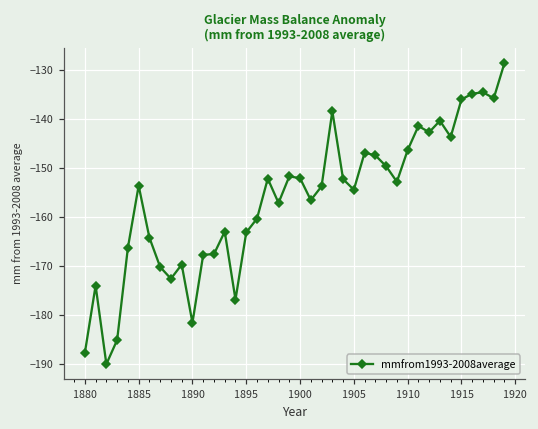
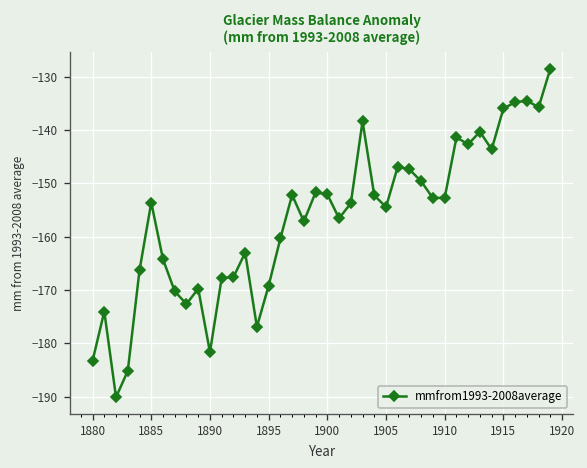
1880: -188 -> -183
1895: -163 -> -169
1910: -146 -> -153
